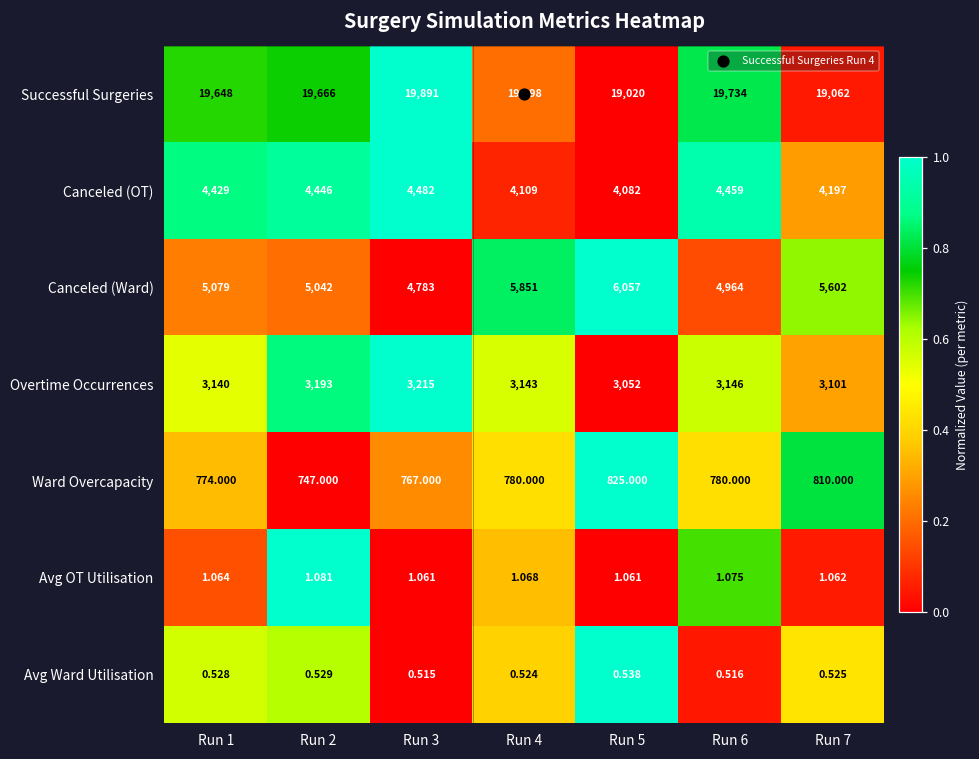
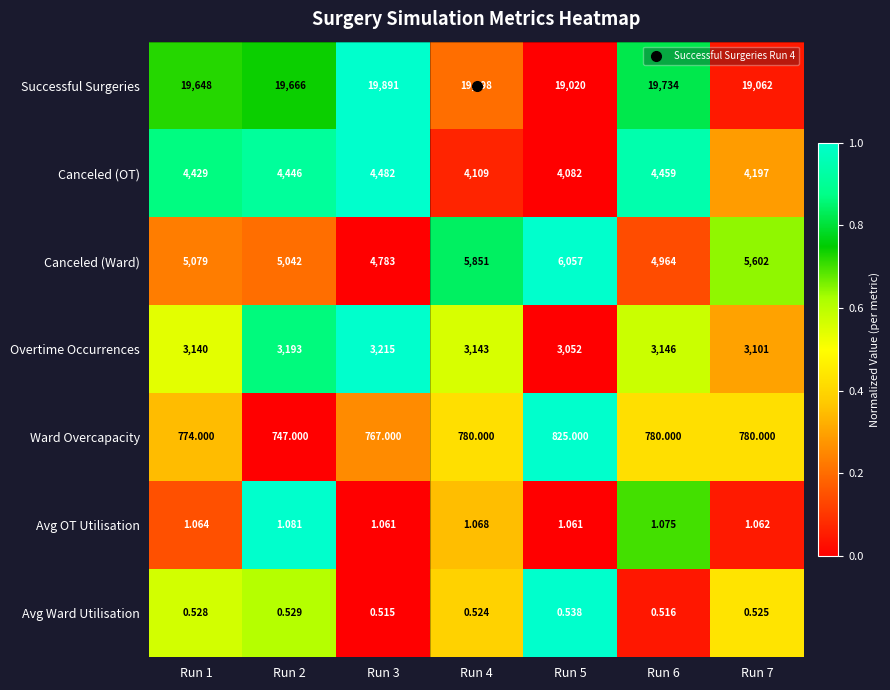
Ward Overcapacity, Run 7: 810.000 -> 780.000
